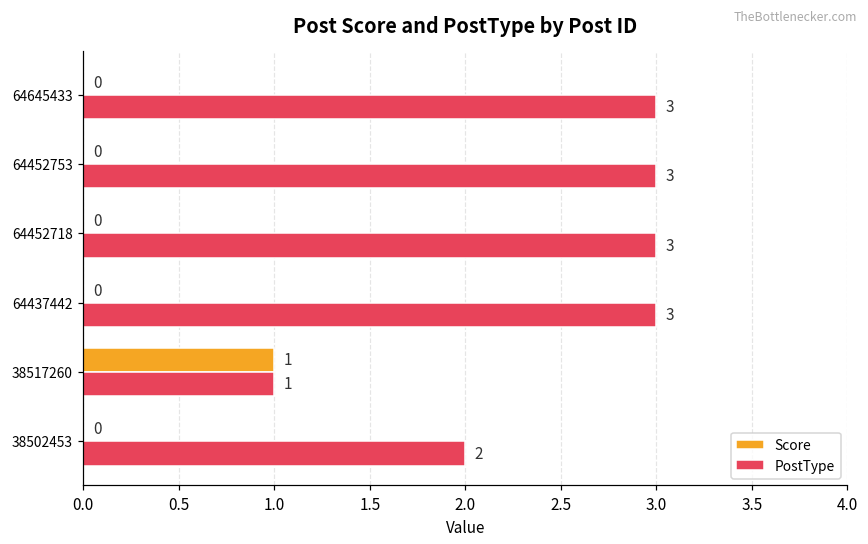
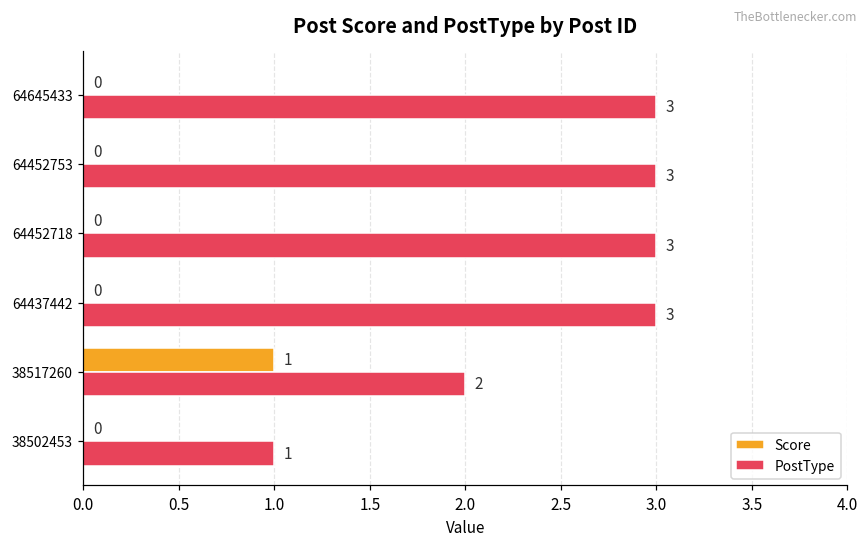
PostType, 38517260: 1 -> 2
PostType, 38502453: 2 -> 1
